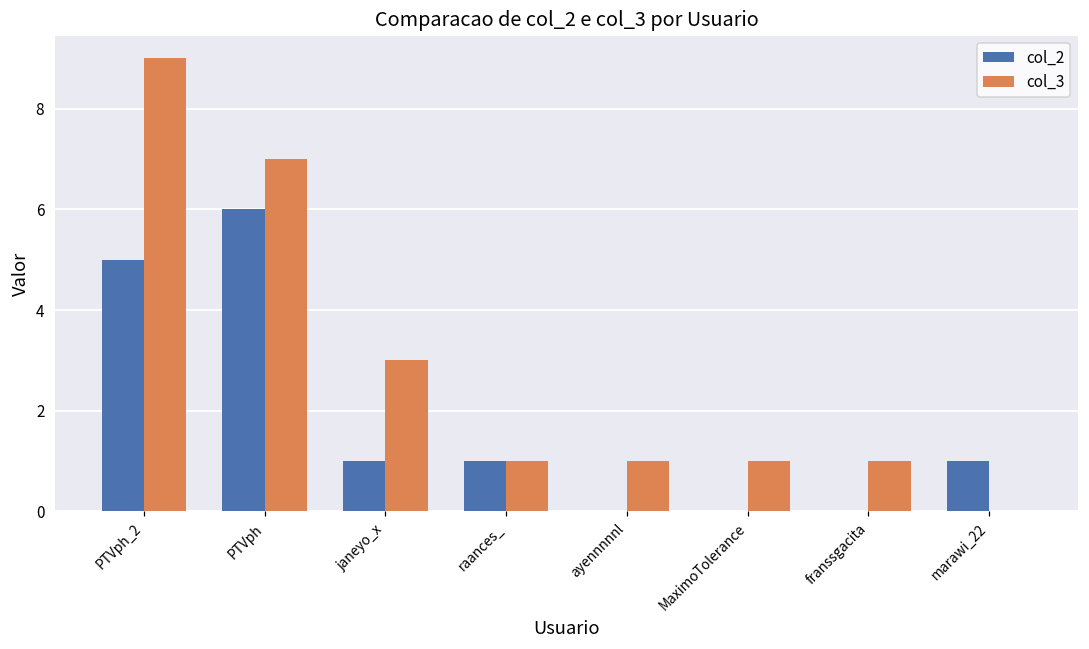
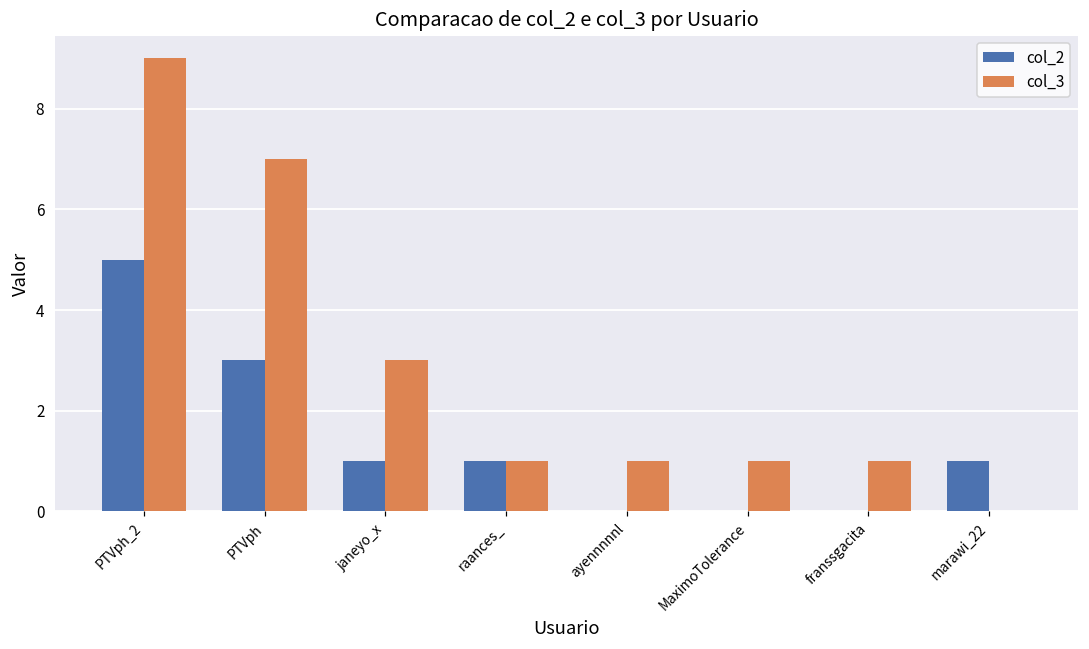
col_2, PTVph: 6 -> 3
